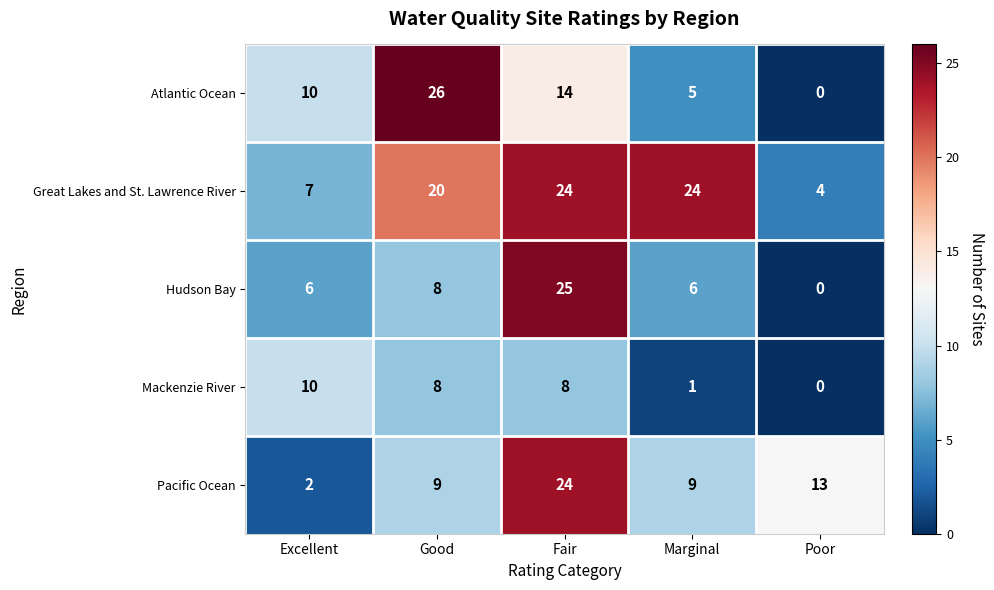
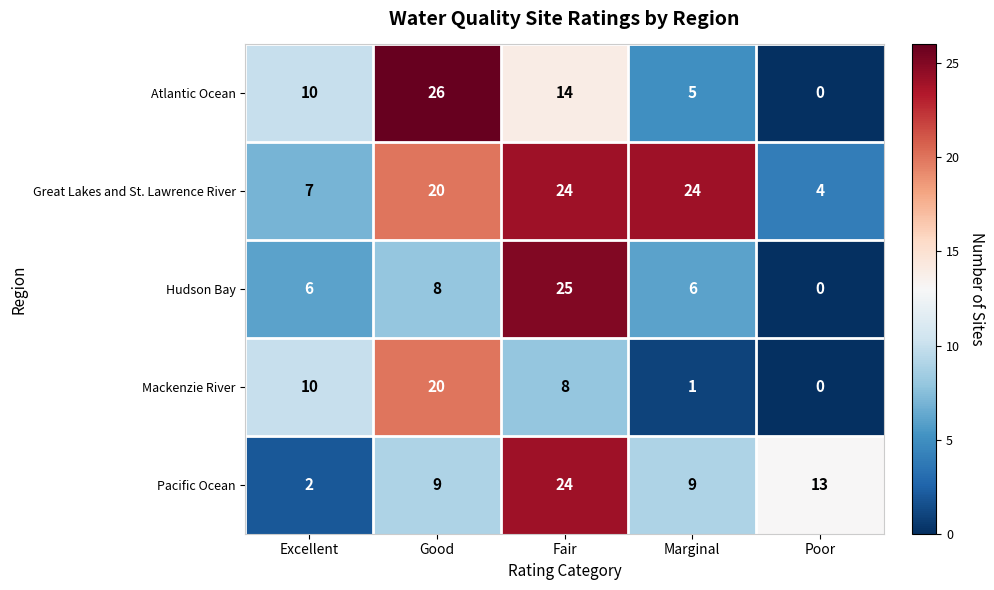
Mackenzie River, Good: 8 -> 20
